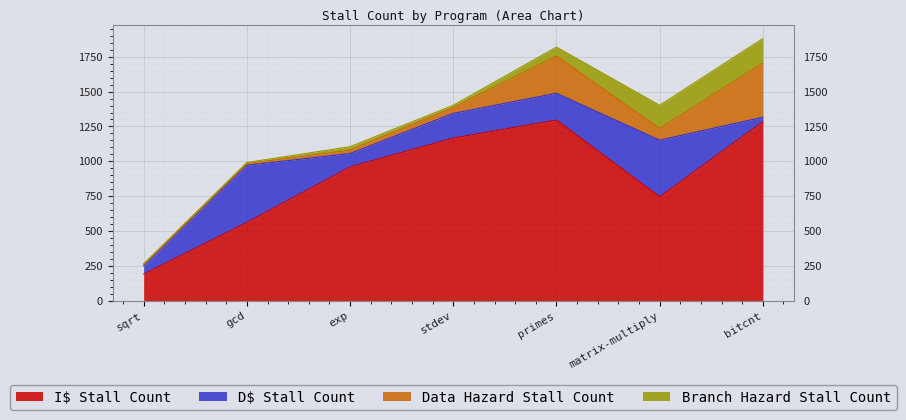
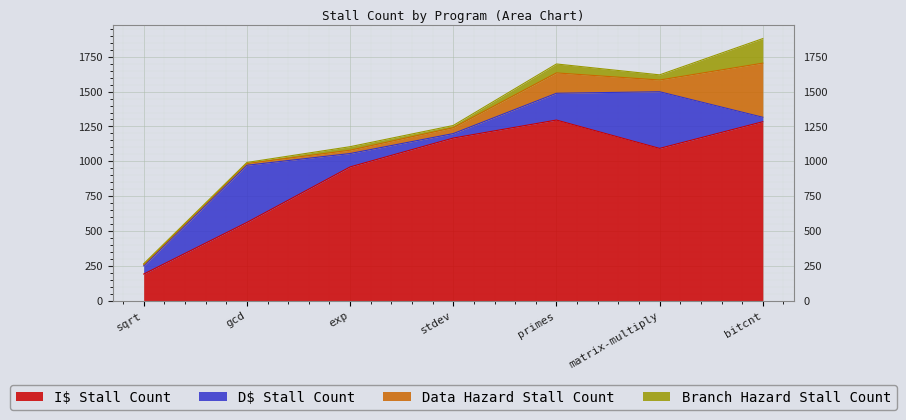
D$ Stall Count, stdev: 180 -> 30
Data Hazard Stall Count, primes: 270 -> 150
I$ Stall Count, matrix-multiply: 750 -> 1090
Branch Hazard Stall Count, matrix-multiply: 170 -> 40
